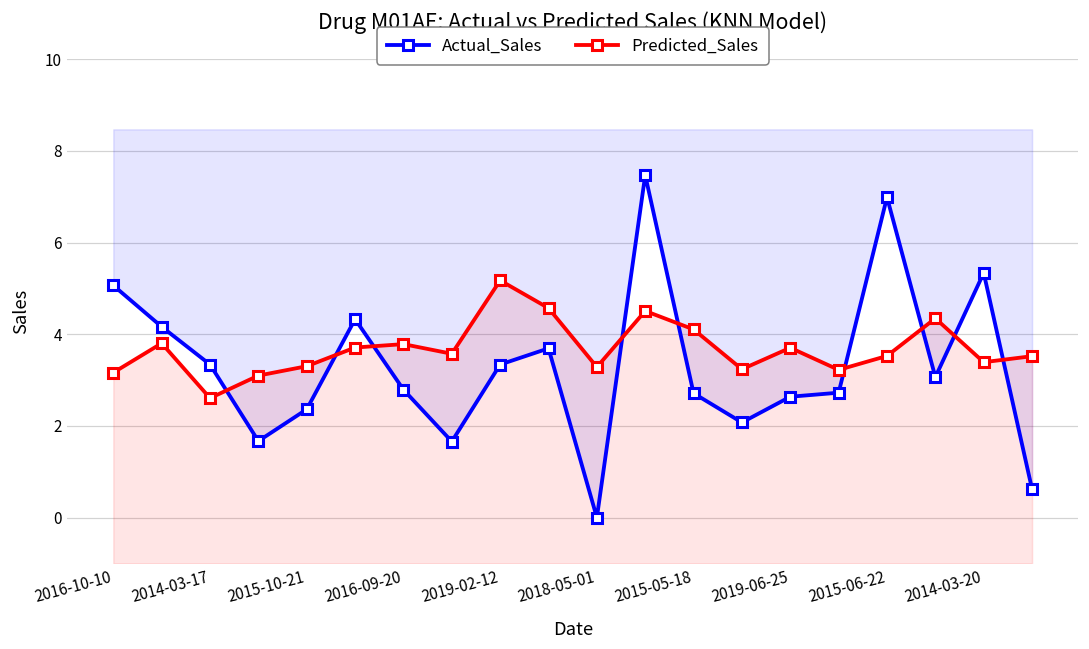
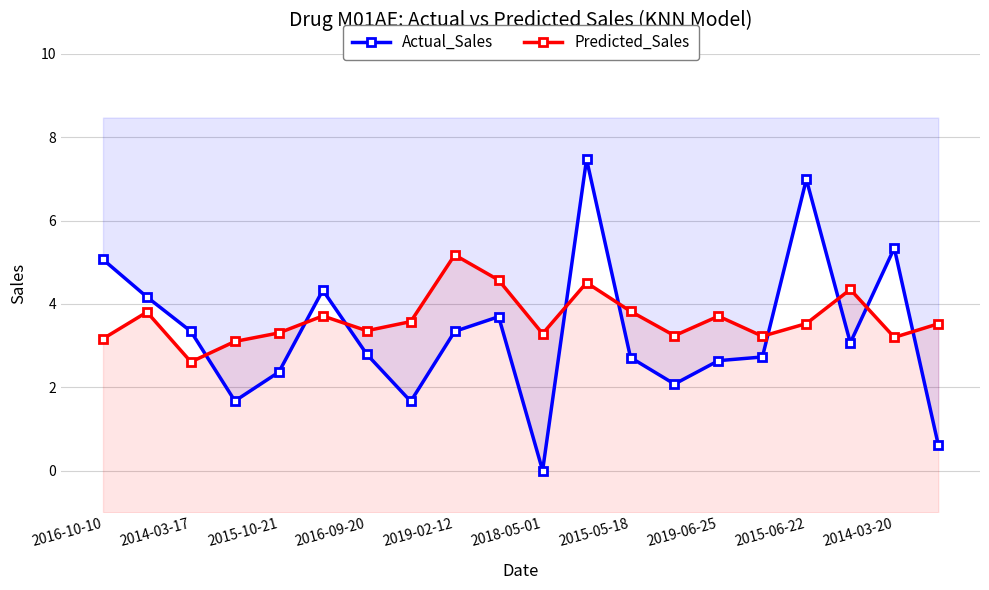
Predicted_Sales, 2016-09-20: 3.8 -> 3.4
Predicted_Sales, 2015-05-18: 4.1 -> 3.8
Predicted_Sales, 2014-03-20: 3.4 -> 3.2
